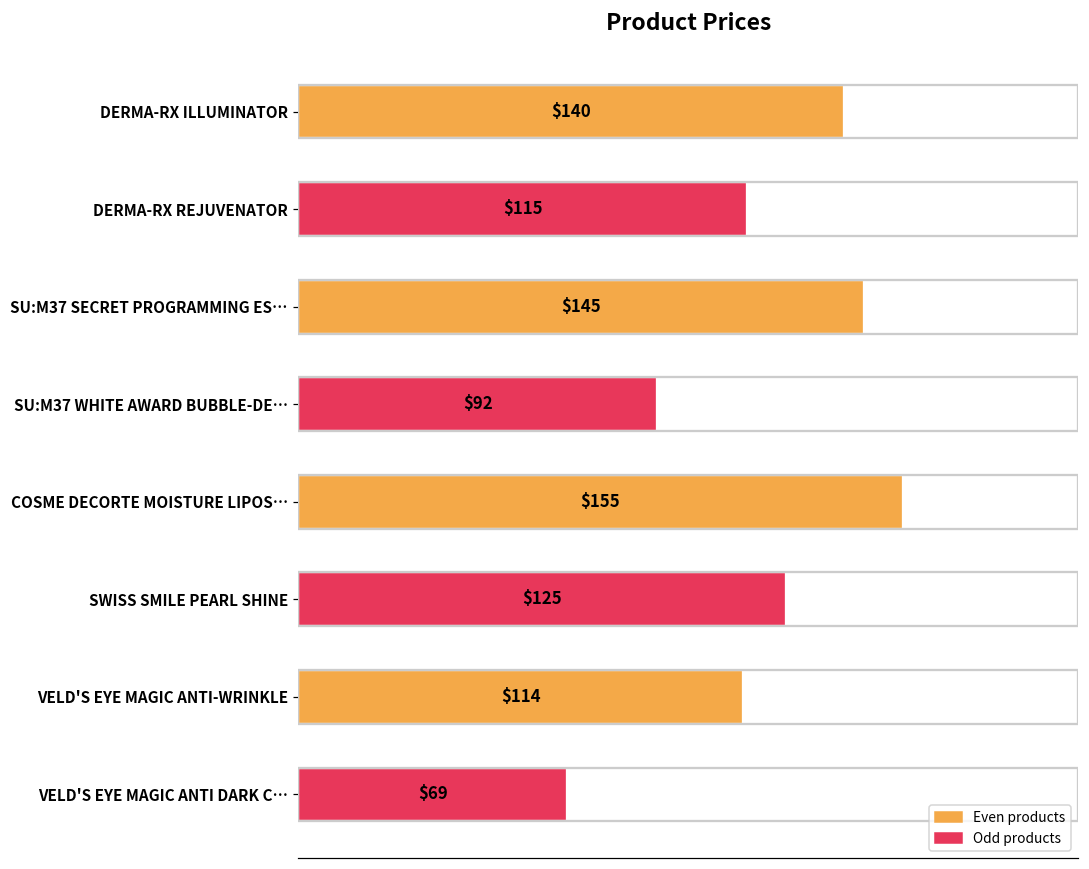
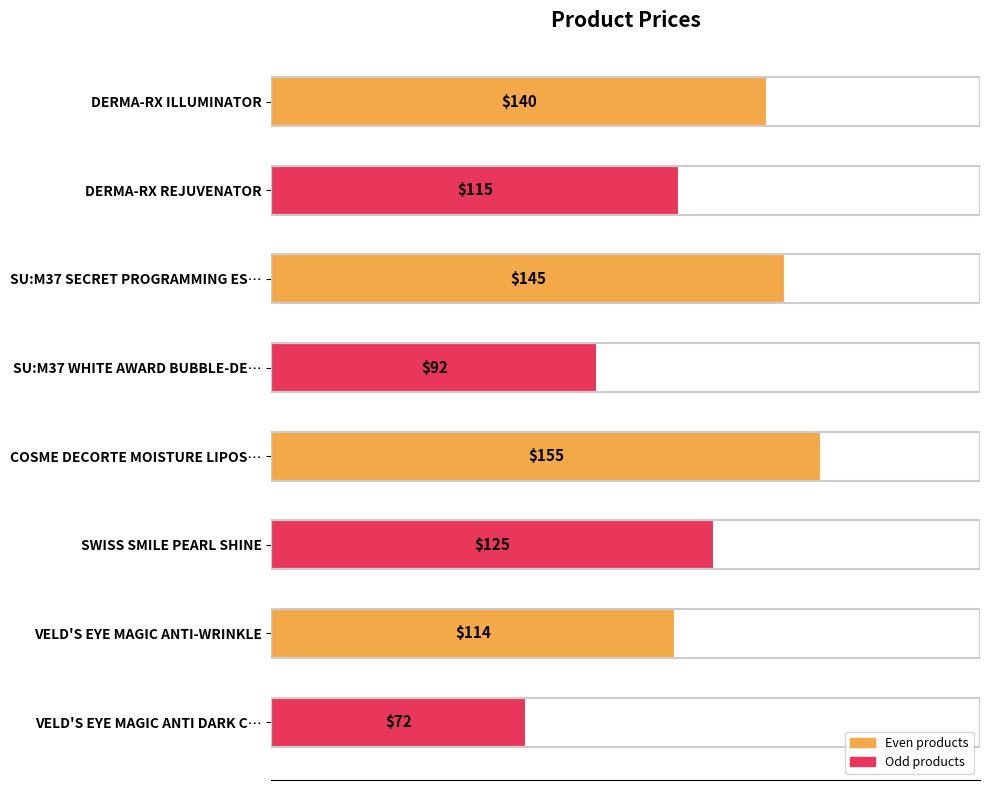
VELD'S EYE MAGIC ANTI DARK C…: $69 -> $72
